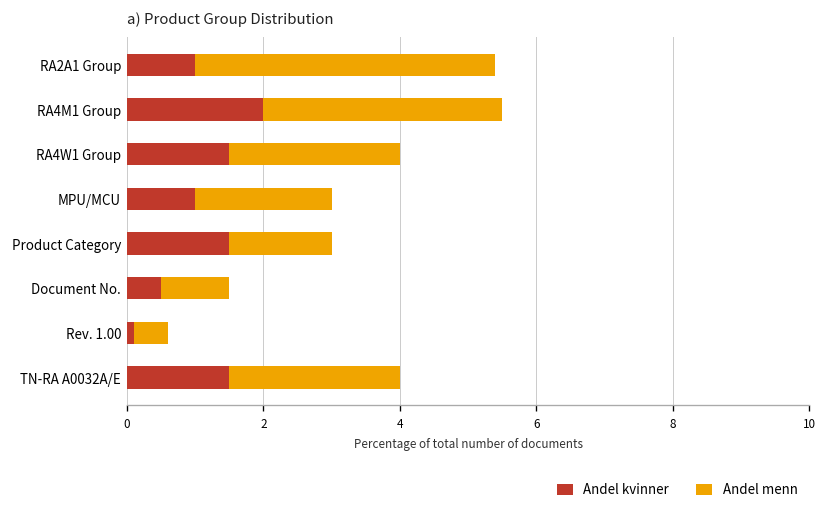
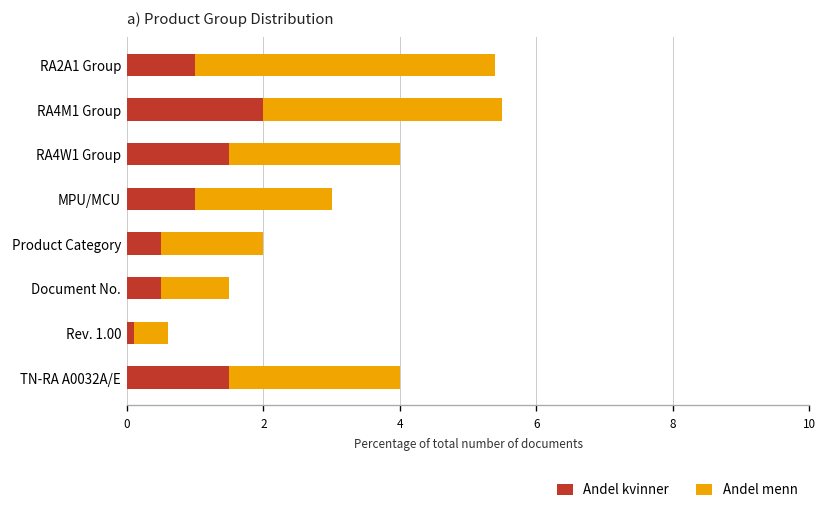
Andel kvinner, Product Category: 1.5 -> 0.5
